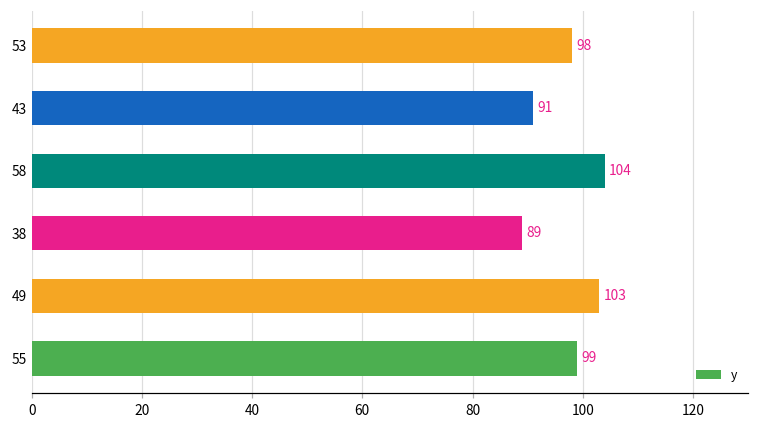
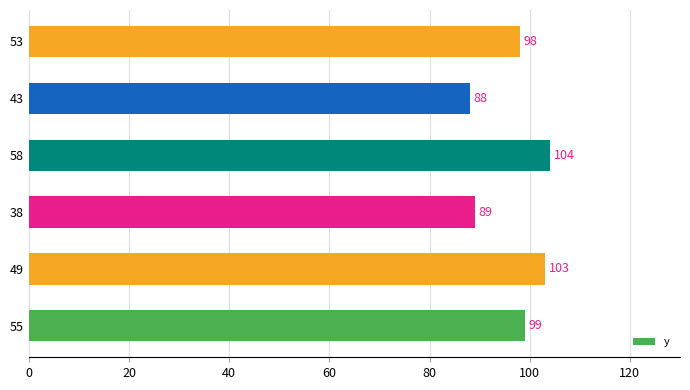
43: 91 -> 88
